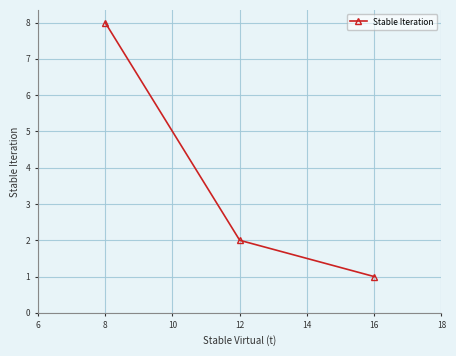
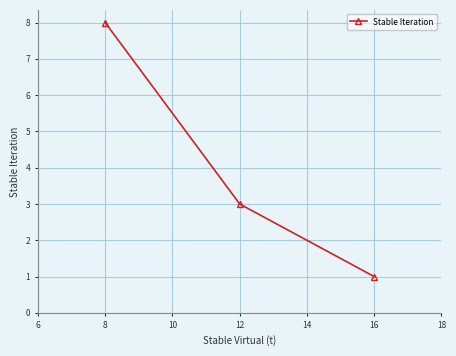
12: 2 -> 3
